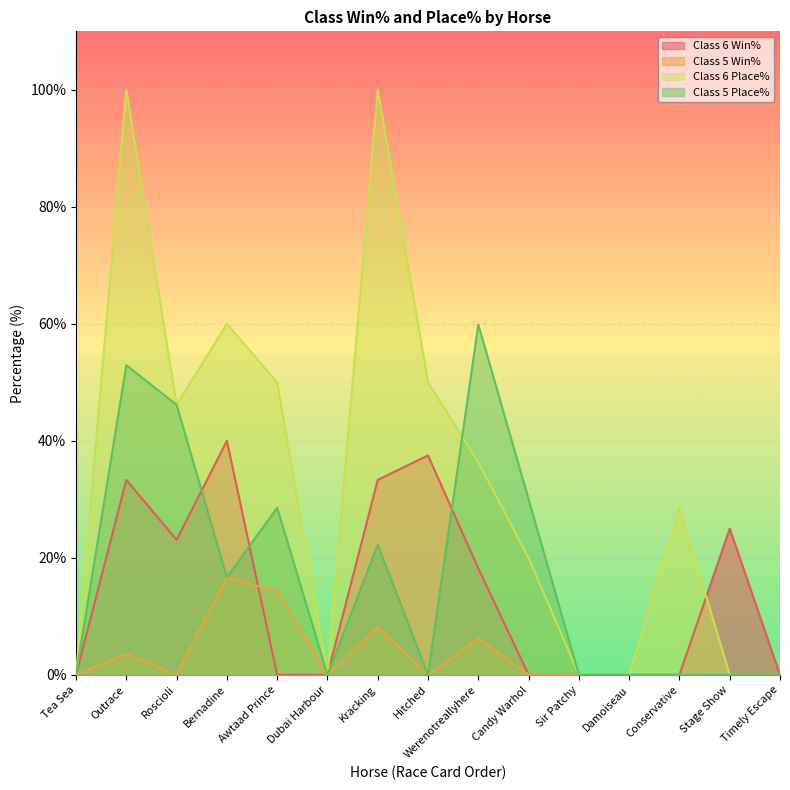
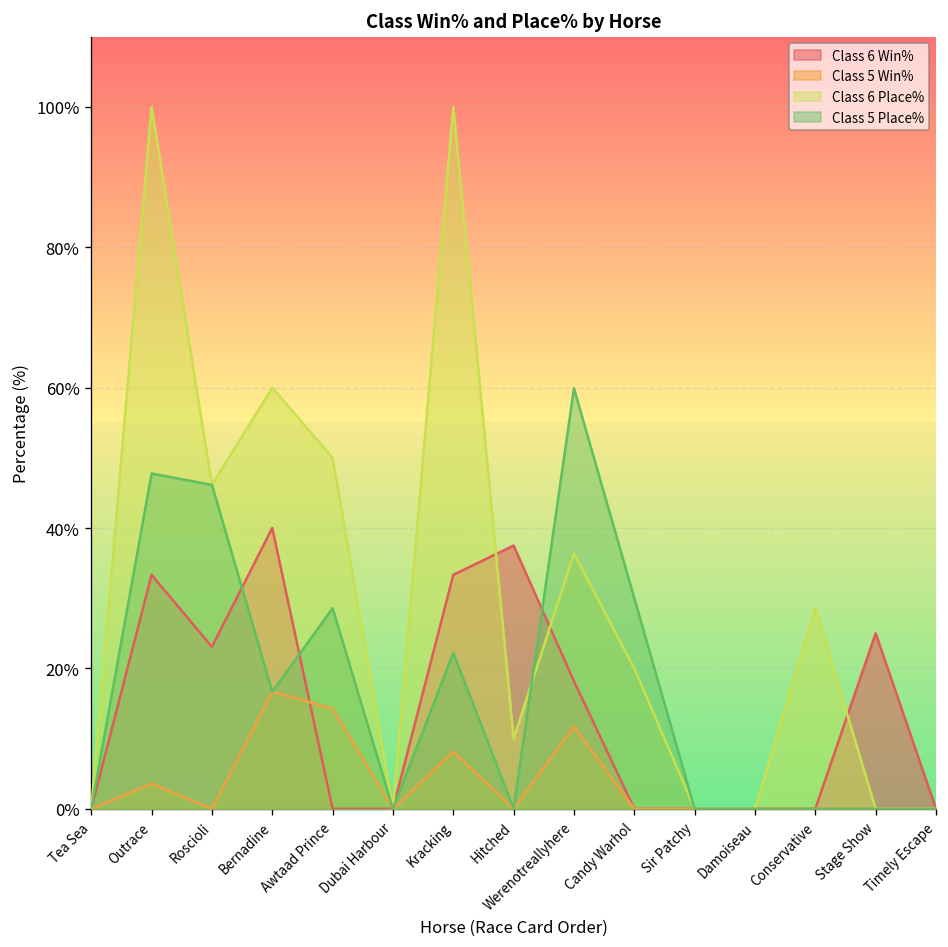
Class 5 Place%, Outrace: 53% -> 48%
Class 6 Place%, Hitched: 50% -> 10%
Class 5 Win%, Werenotreallyhere: 6% -> 12%
